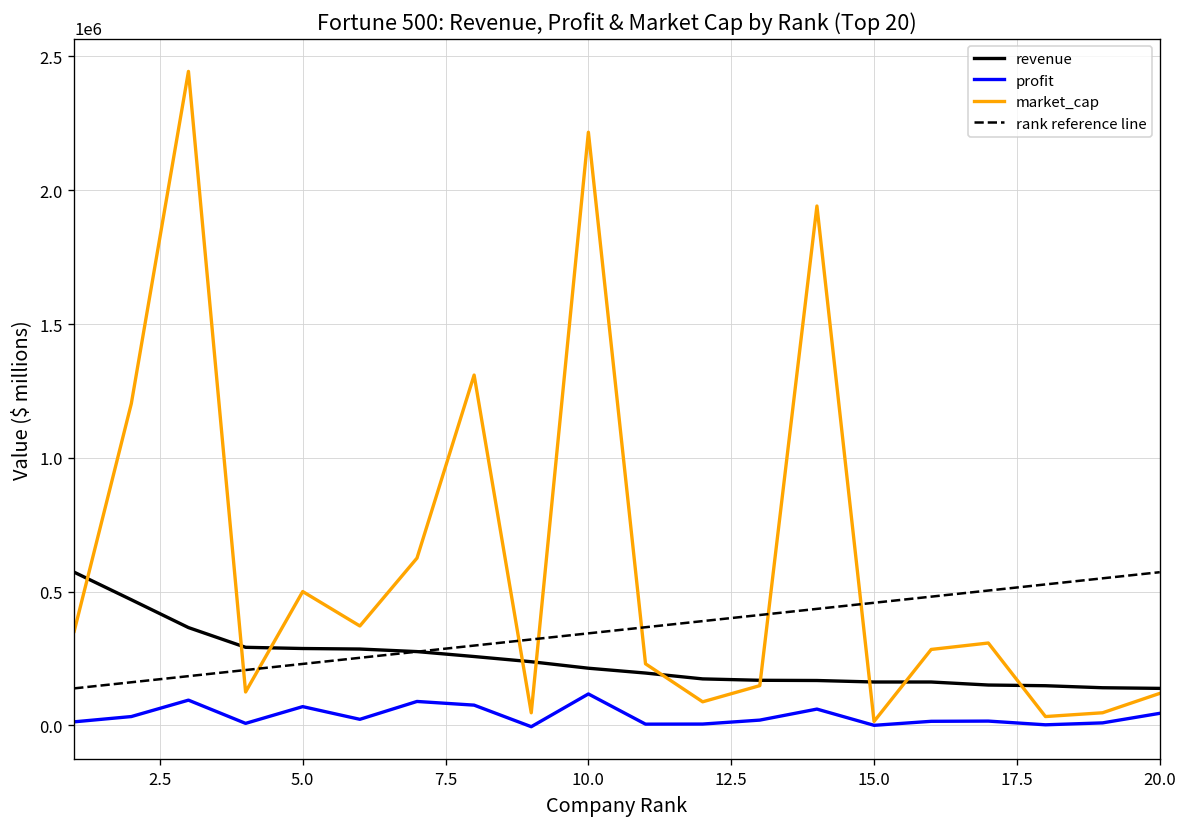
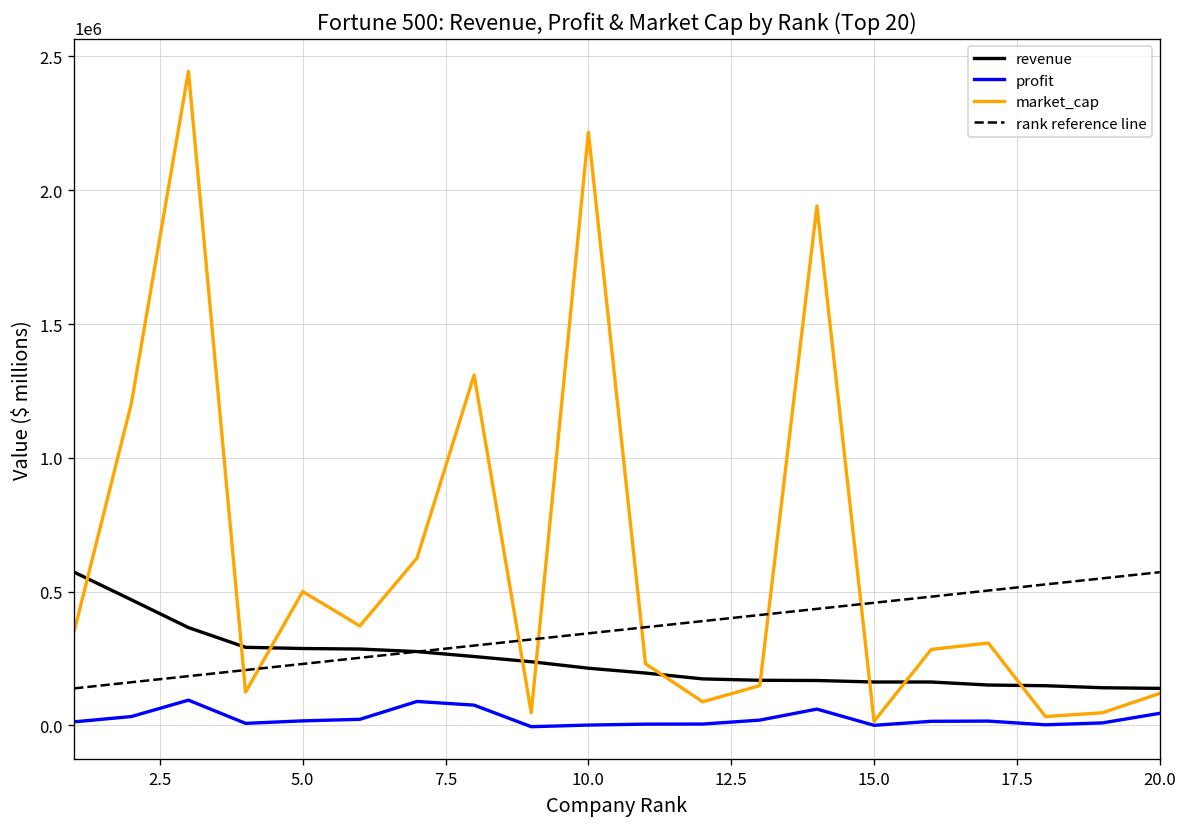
profit, 5.0: 70000 -> 20000
profit, 10.0: 120000 -> 0
